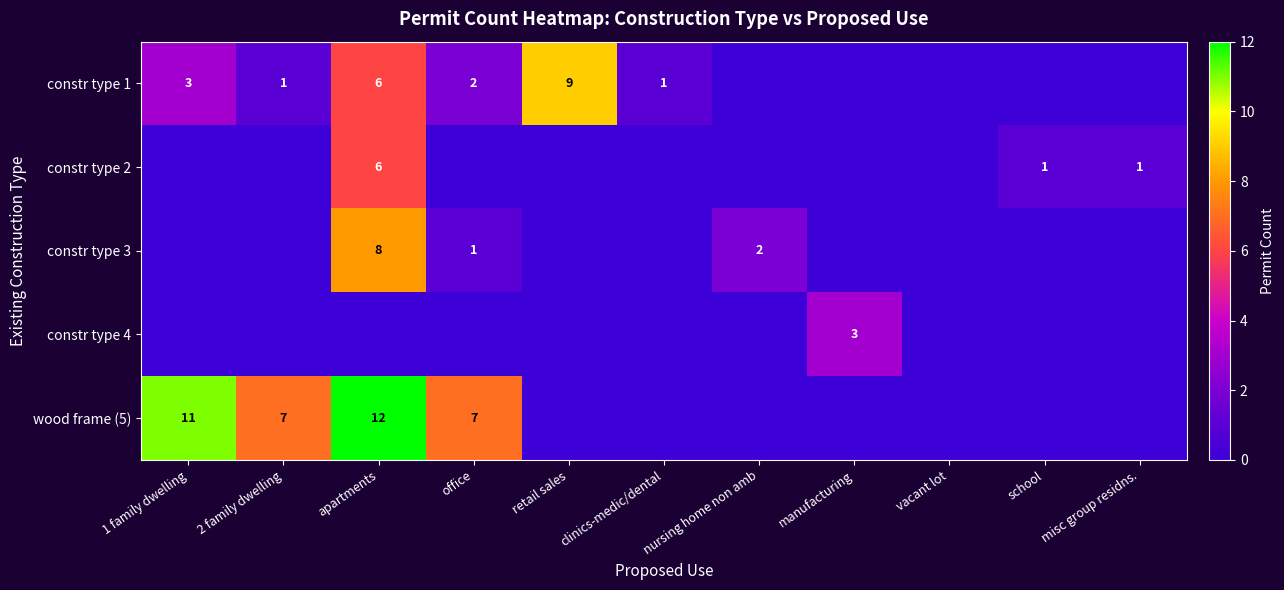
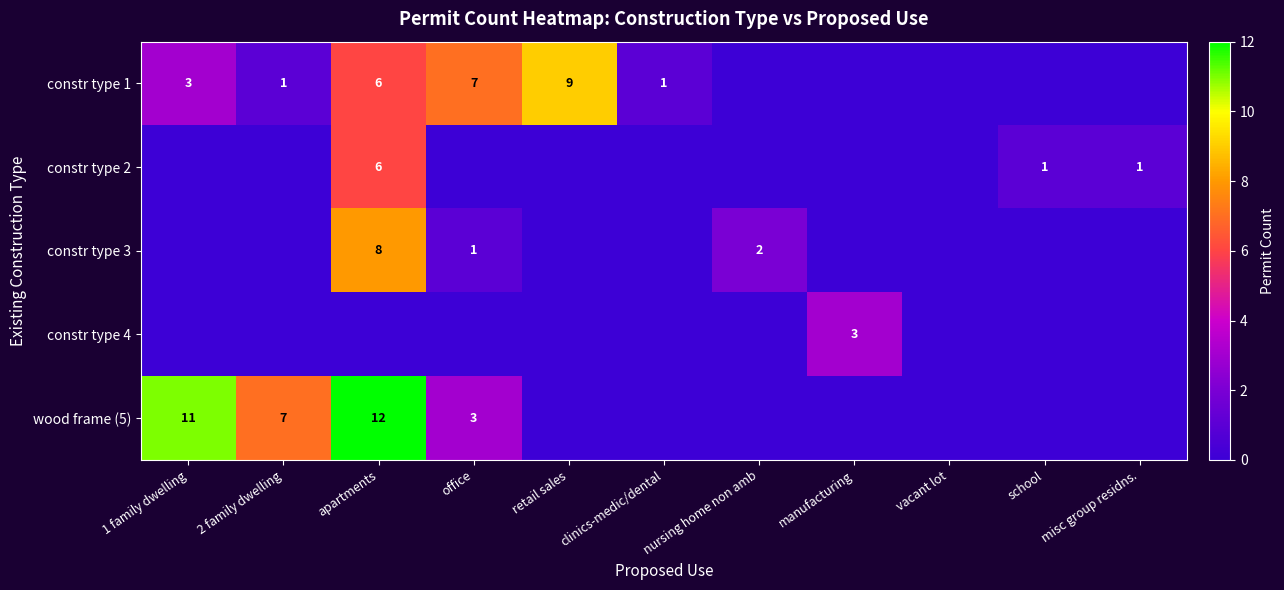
constr type 1, office: 2 -> 7
wood frame (5), office: 7 -> 3
